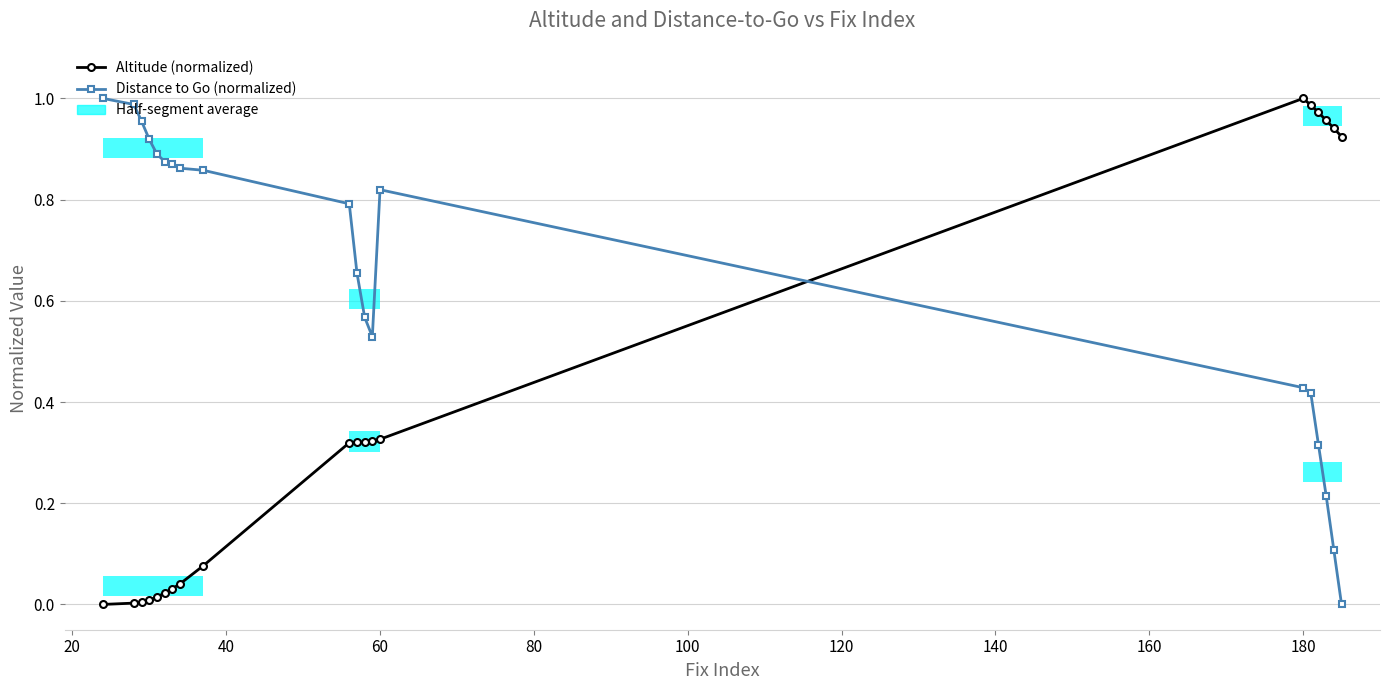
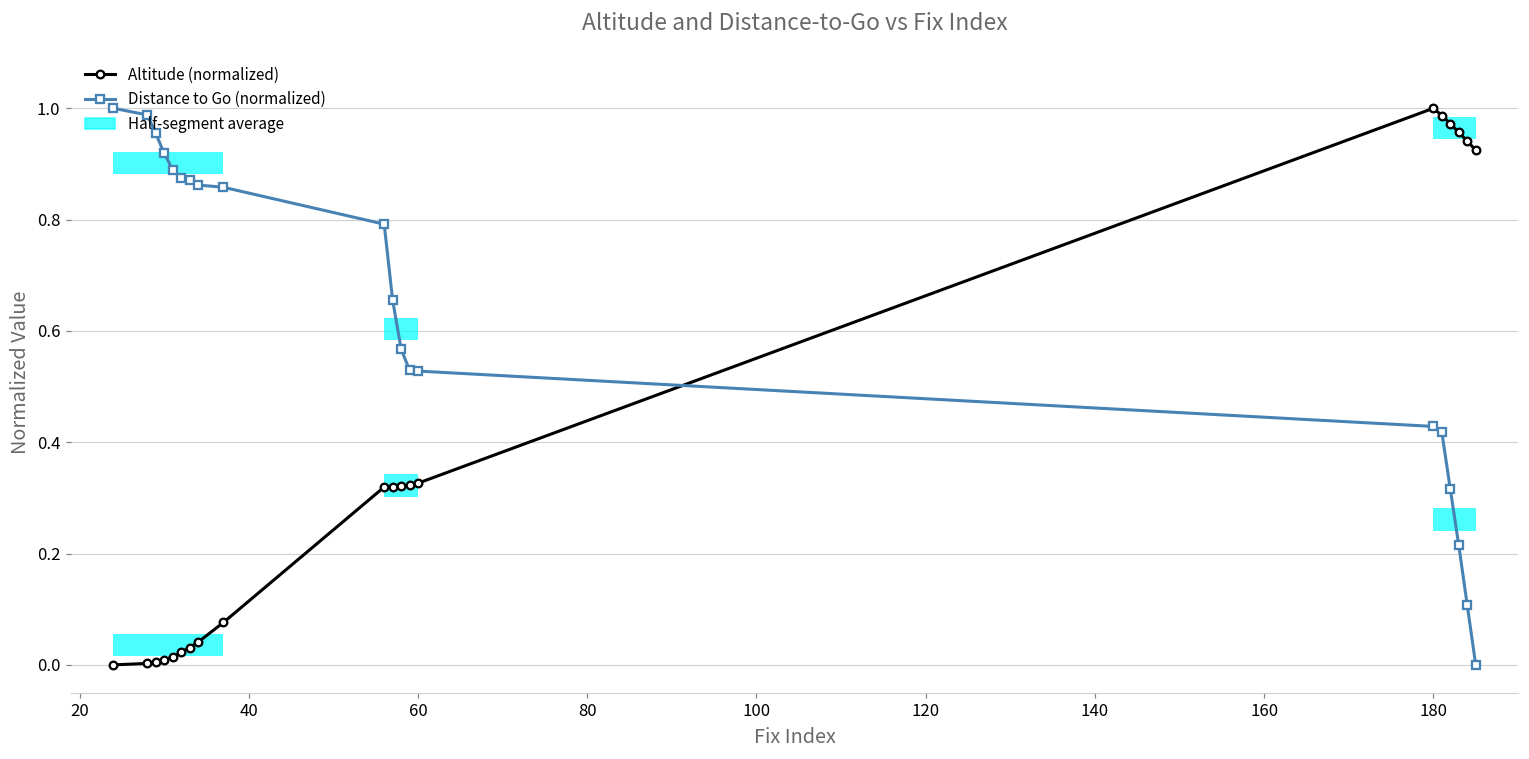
Distance to Go (normalized), 60: 0.82 -> 0.53
